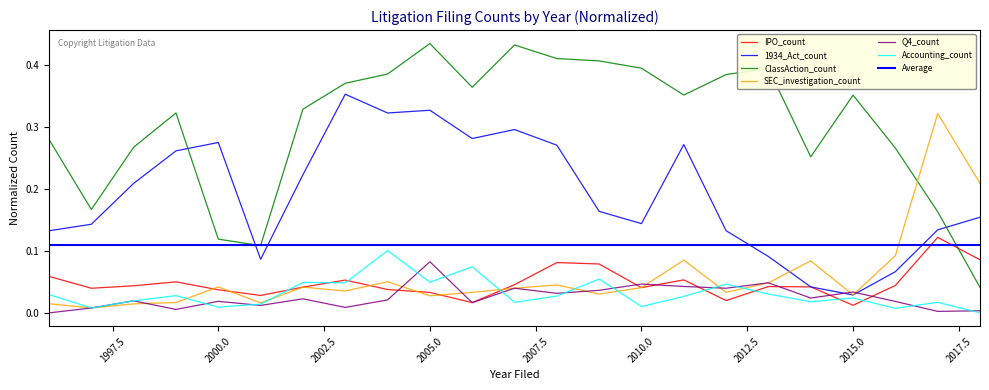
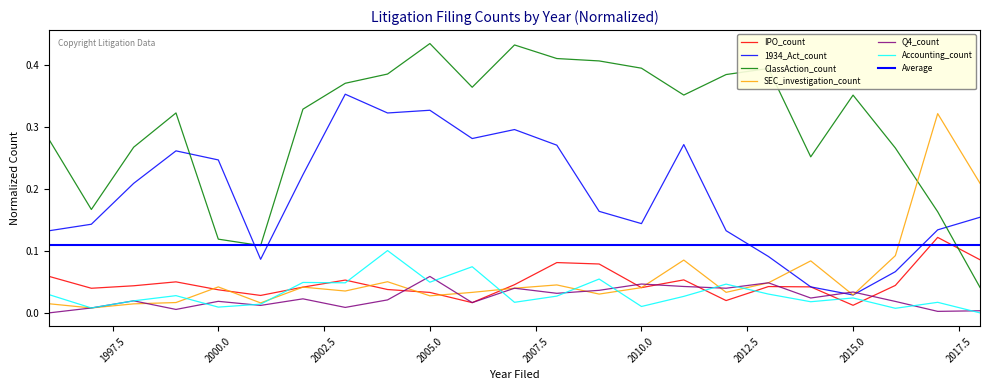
1934_Act_count, 2000.0: 0.27 -> 0.25
Q4_count, 2005.0: 0.08 -> 0.06
